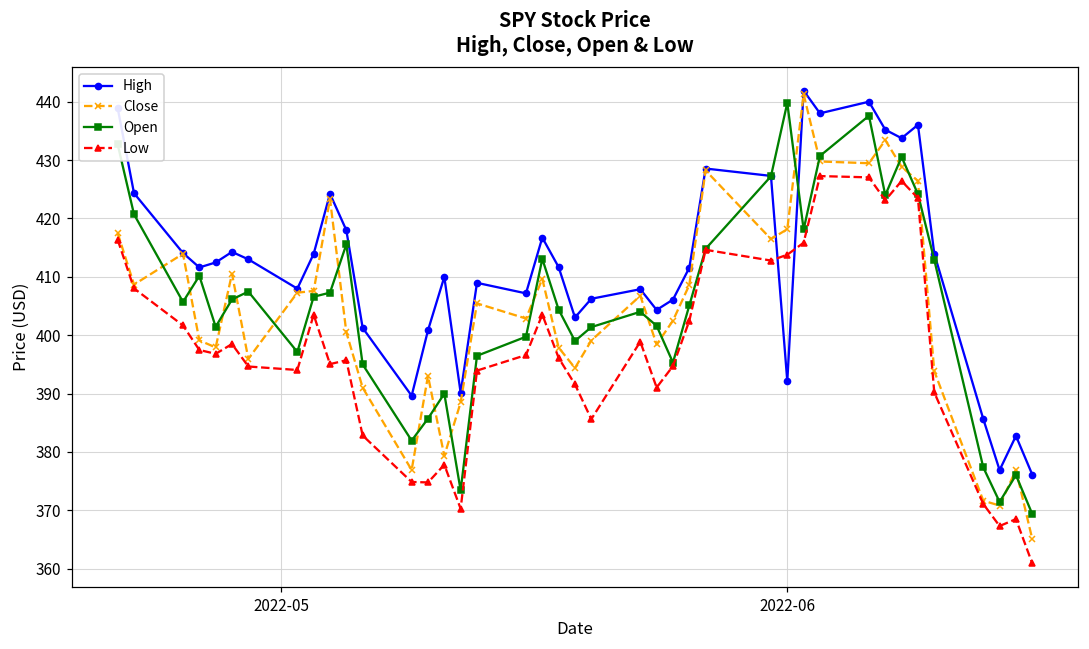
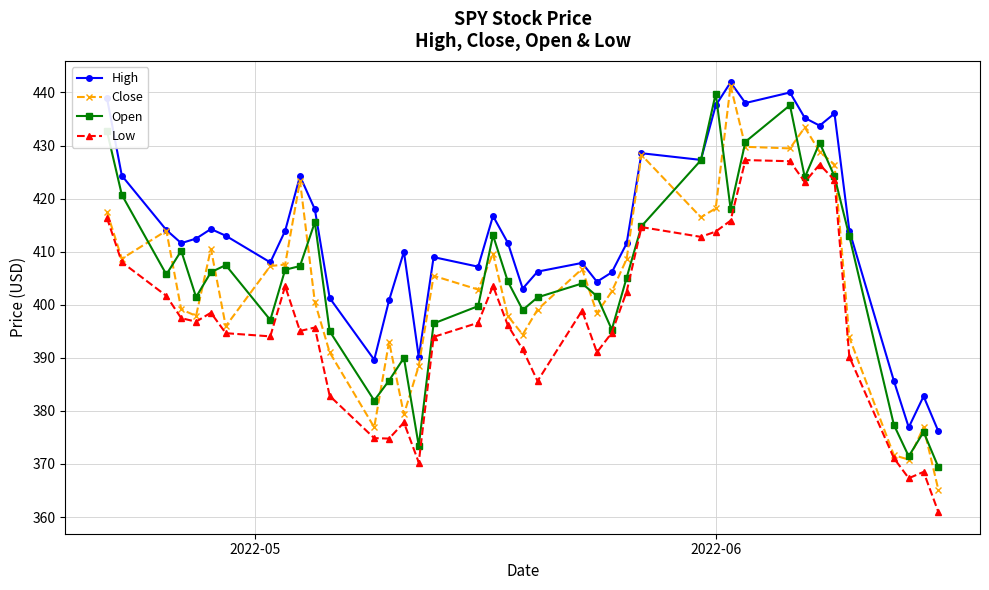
High, 2022-06: 392 -> 438
